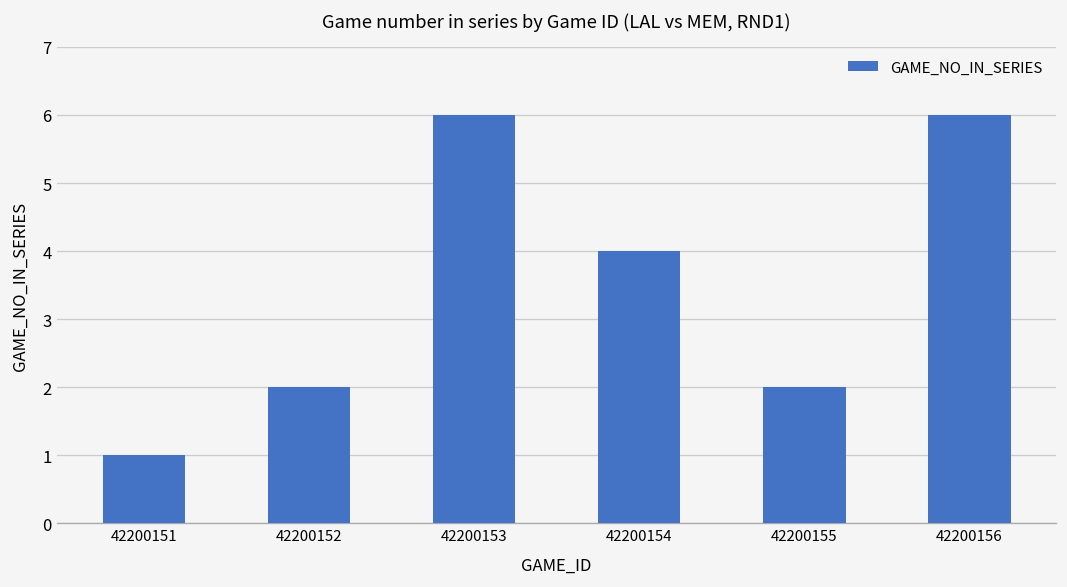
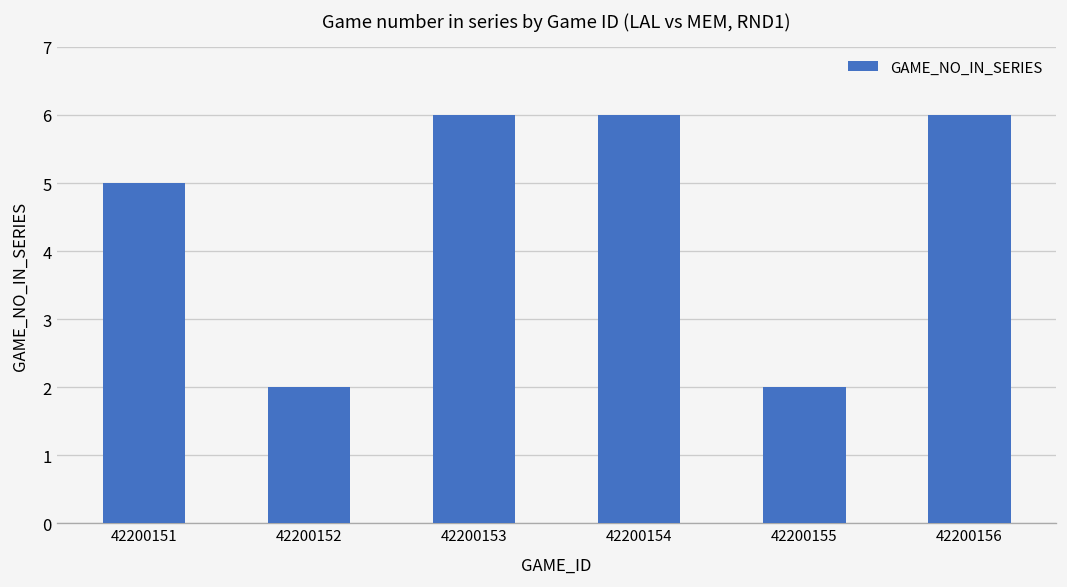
42200151: 1 -> 5
42200154: 4 -> 6
